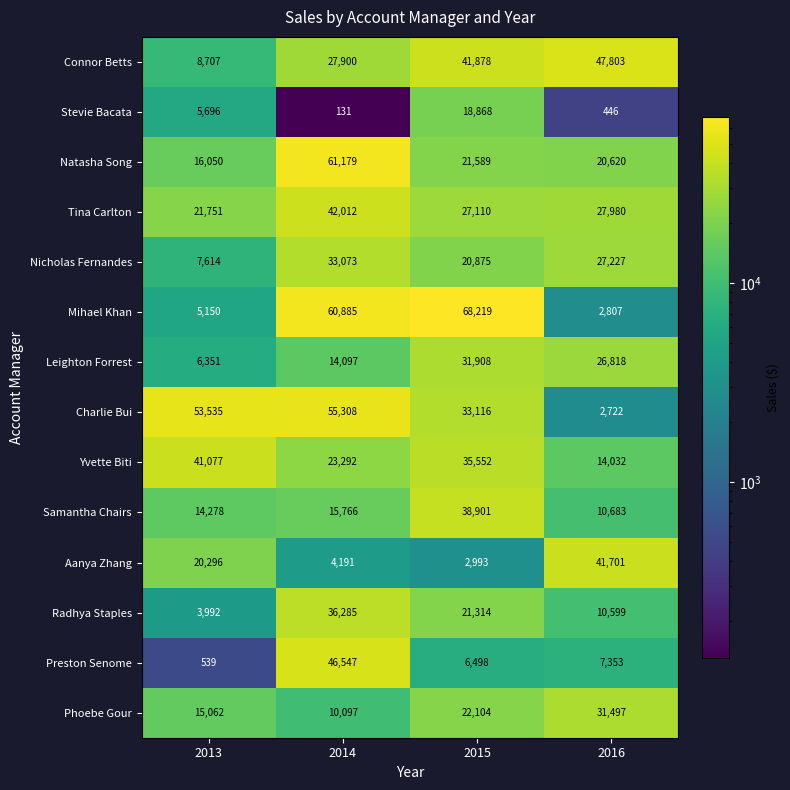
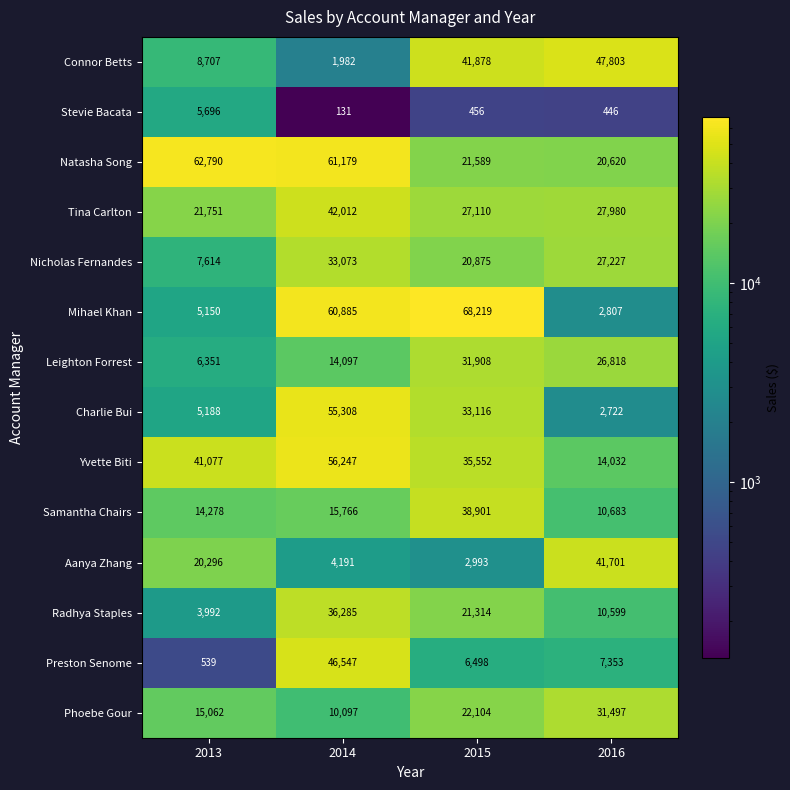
Connor Betts, 2014: 27,900 -> 1,982
Stevie Bacata, 2015: 18,868 -> 456
Natasha Song, 2013: 16,050 -> 62,790
Charlie Bui, 2013: 53,535 -> 5,188
Yvette Biti, 2014: 23,292 -> 56,247
